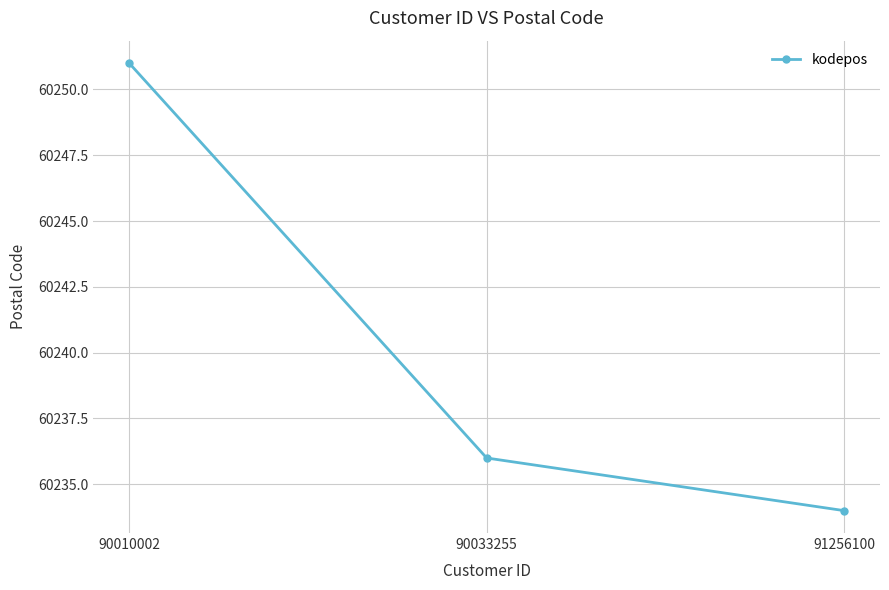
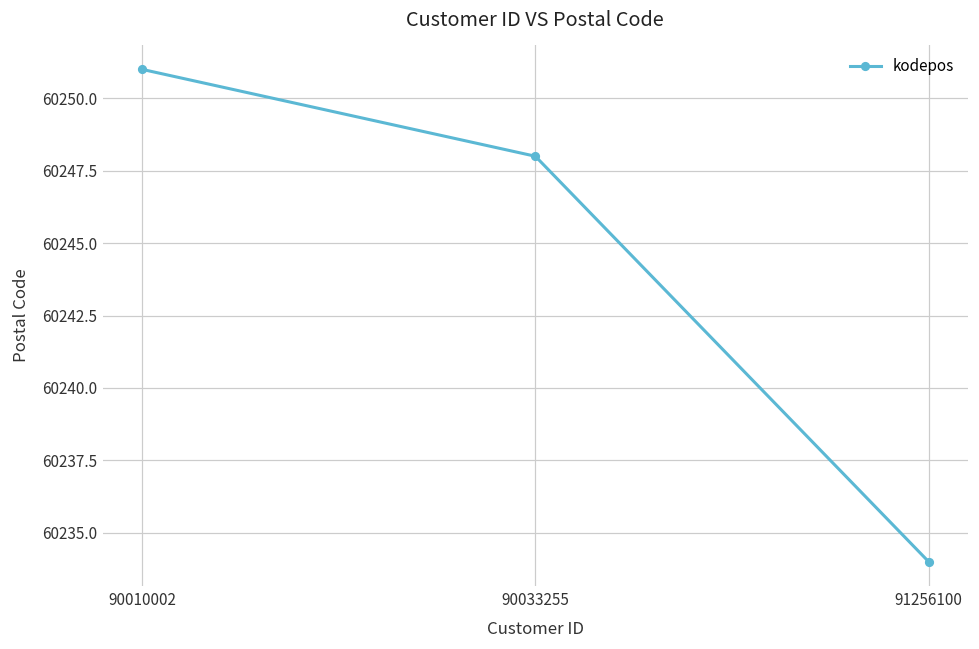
90033255: 60236 -> 60248
